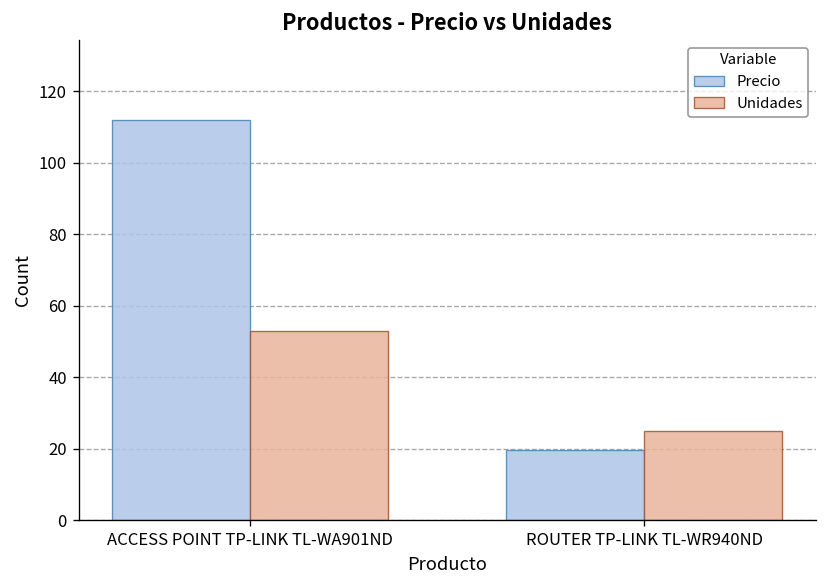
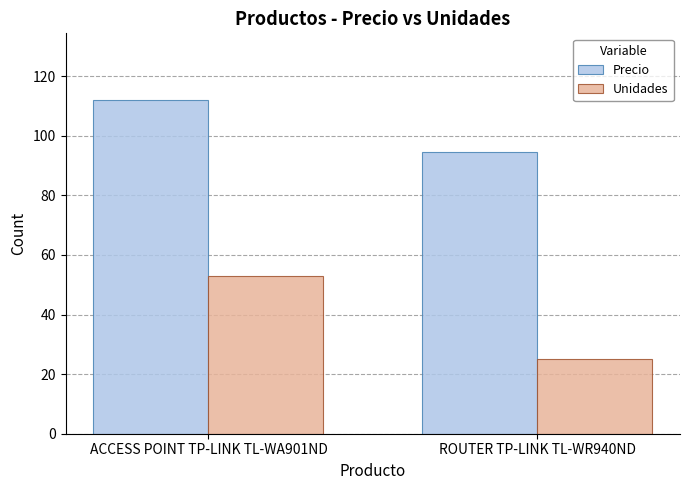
Precio, ROUTER TP-LINK TL-WR940ND: 20 -> 95
